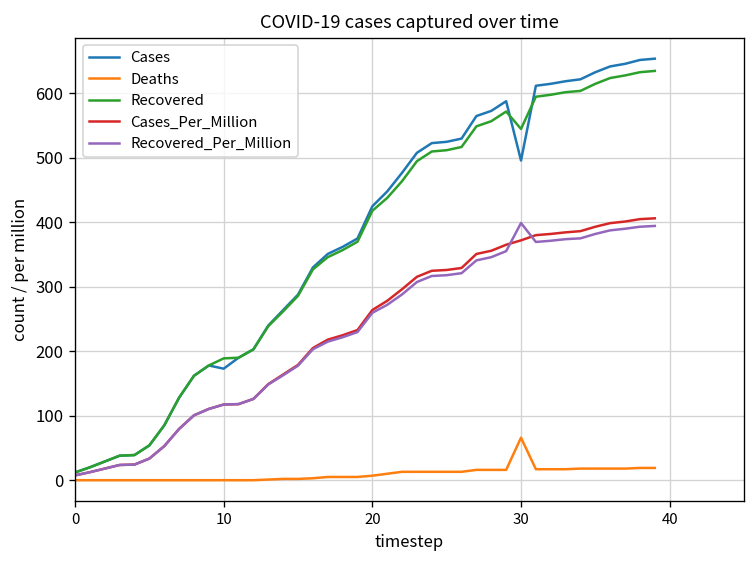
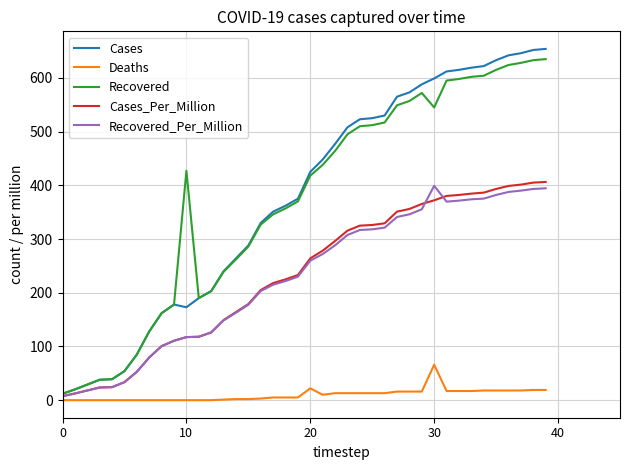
Recovered, 10: 190 -> 430
Deaths, 20: 10 -> 20
Cases, 30: 500 -> 600
